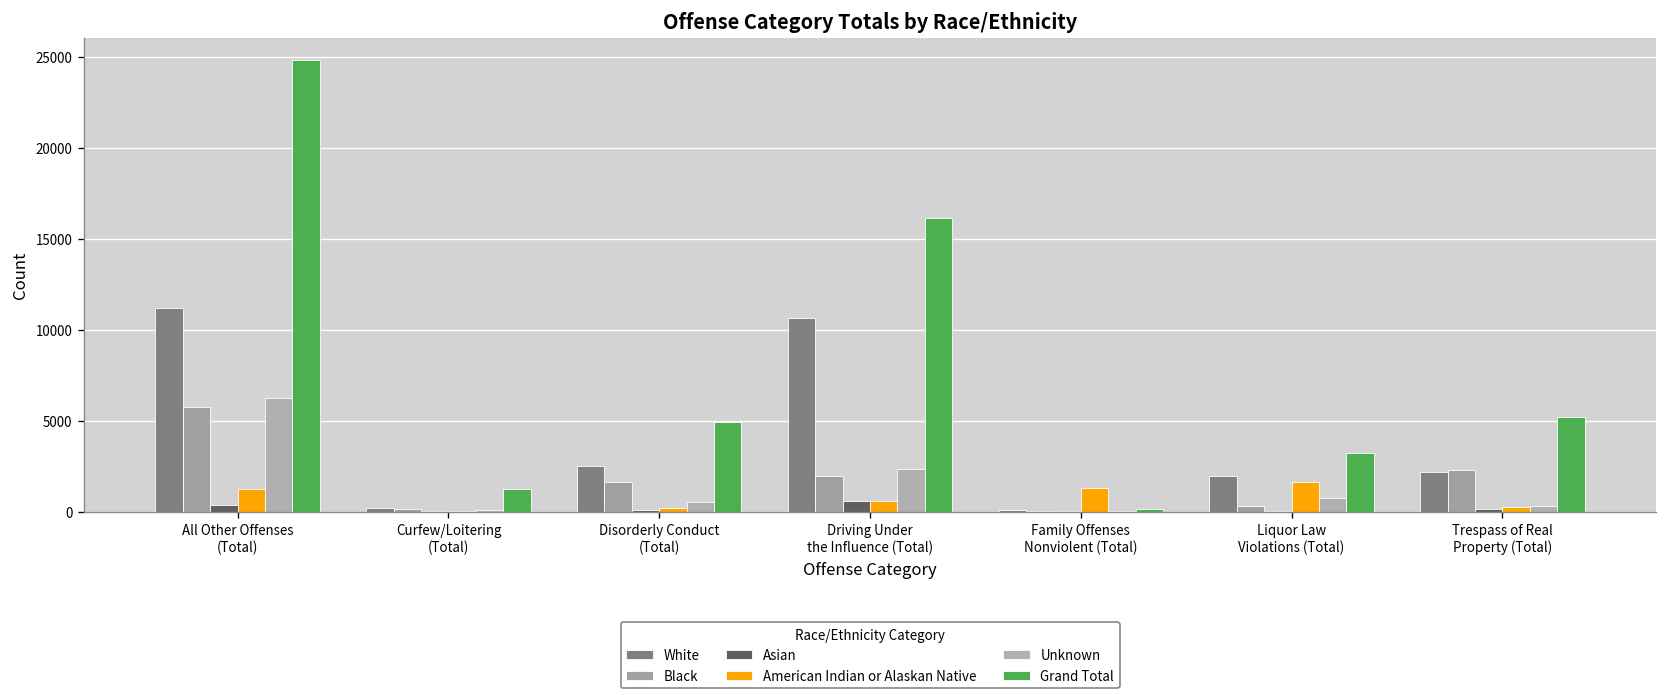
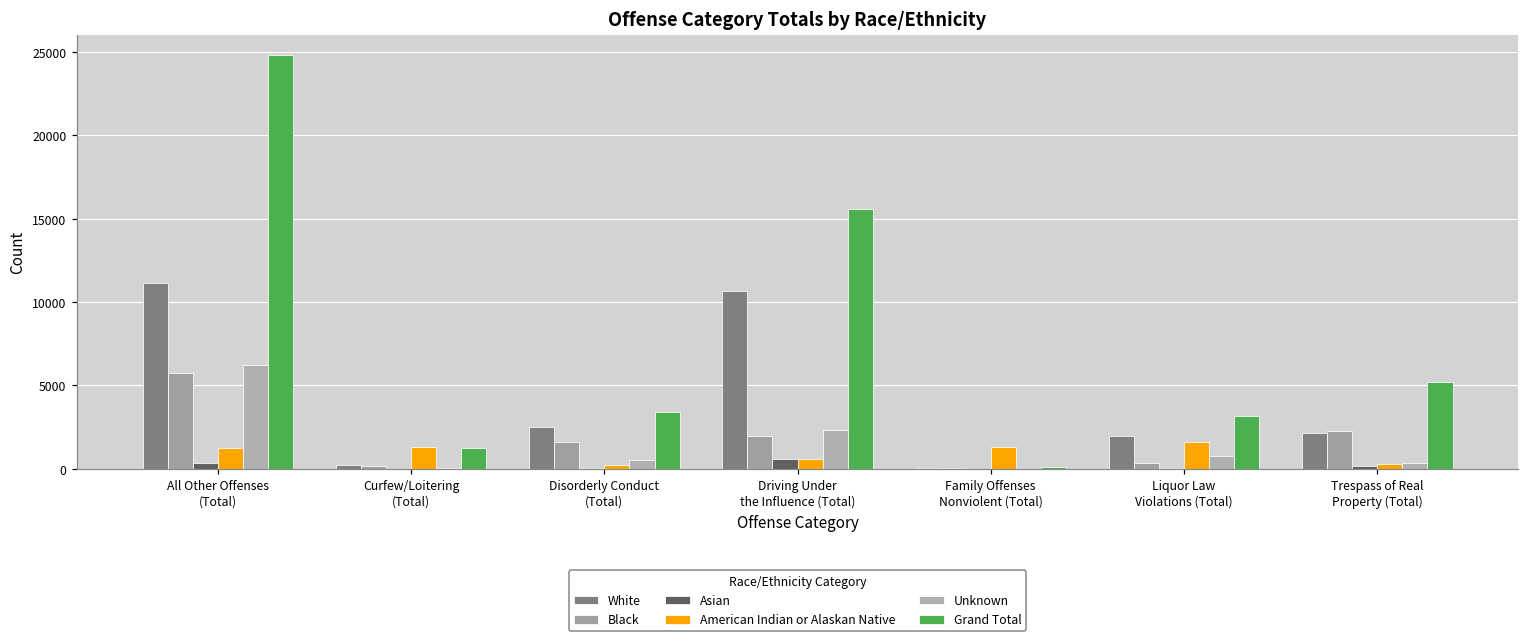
American Indian or Alaskan Native, Curfew/Loitering (Total): 0 -> 1300
Grand Total, Disorderly Conduct (Total): 4900 -> 3400
Grand Total, Driving Under the Influence (Total): 16100 -> 15600
